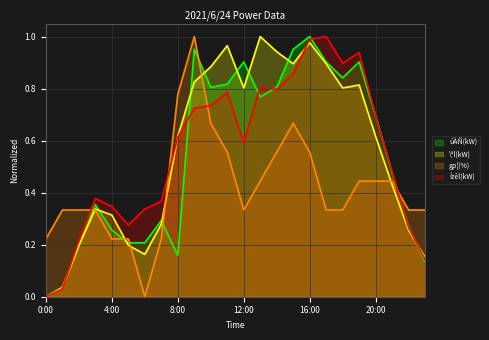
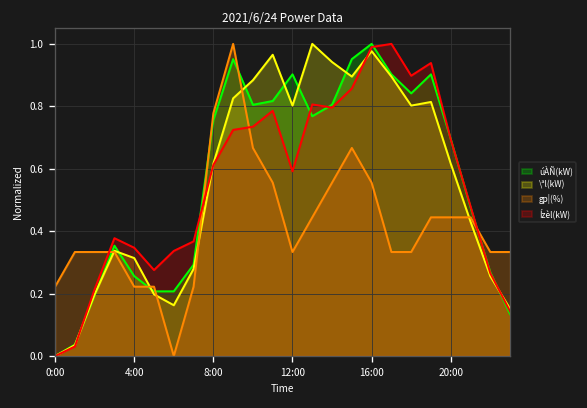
úÀÑ(kW), 8:00: 0.16 -> 0.76
